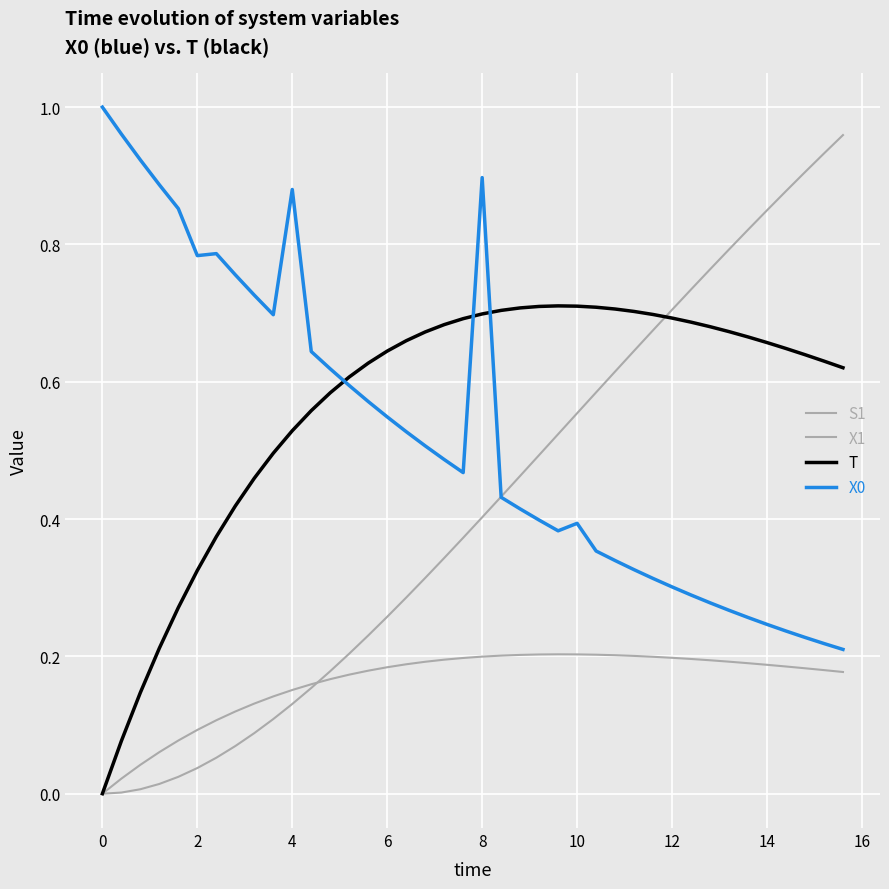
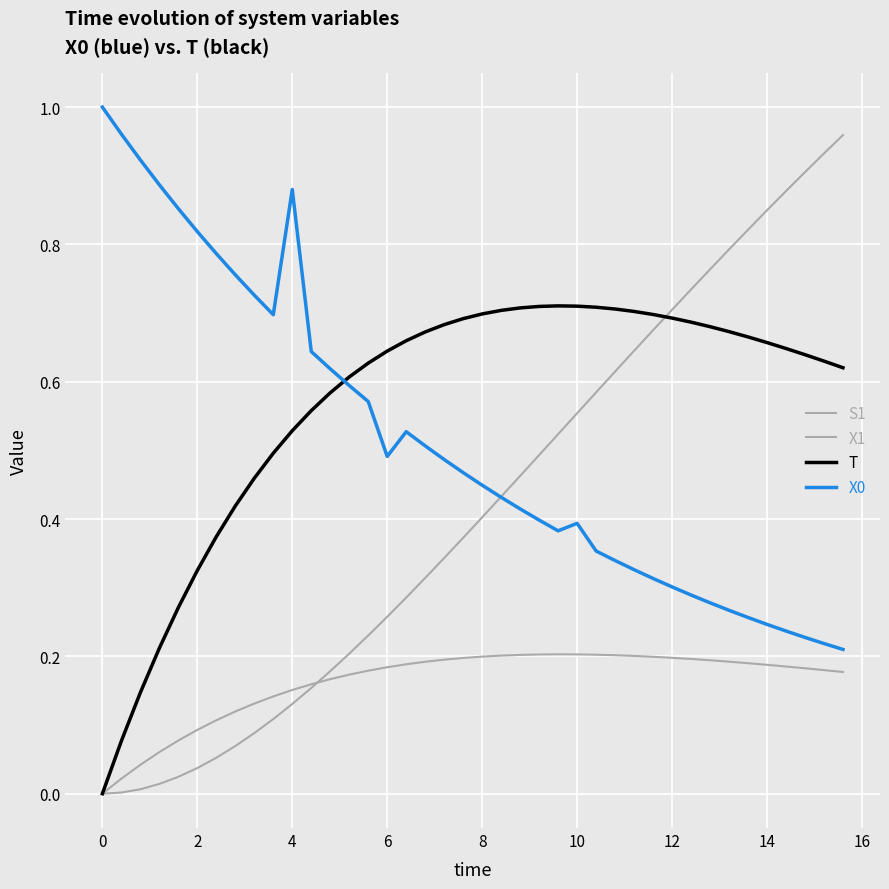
X0, 2: 0.78 -> 0.82
X0, 6: 0.55 -> 0.49
X0, 8: 0.90 -> 0.45
